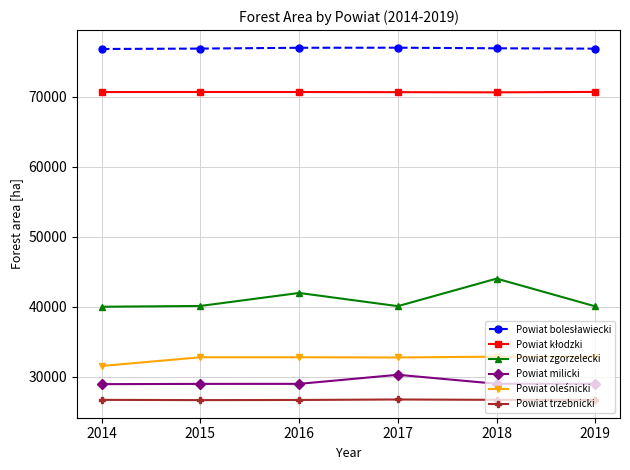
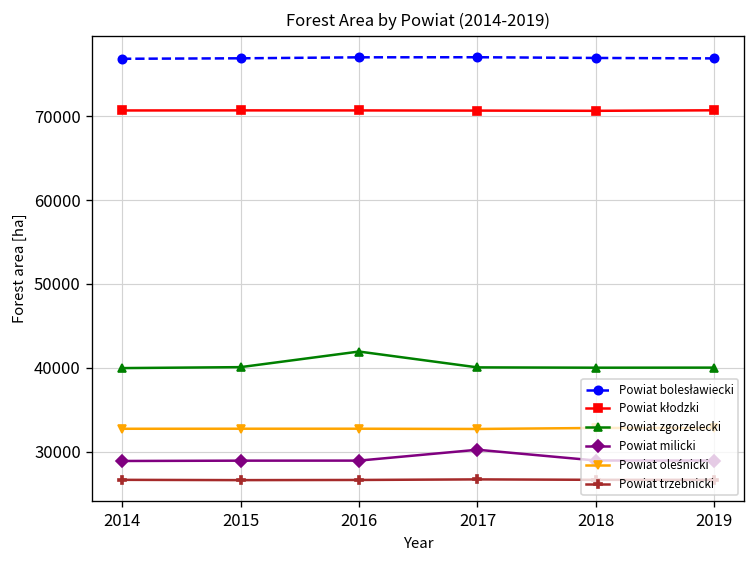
Powiat oleśnicki, 2014: 32000 -> 33000
Powiat zgorzelecki, 2018: 44000 -> 40000
